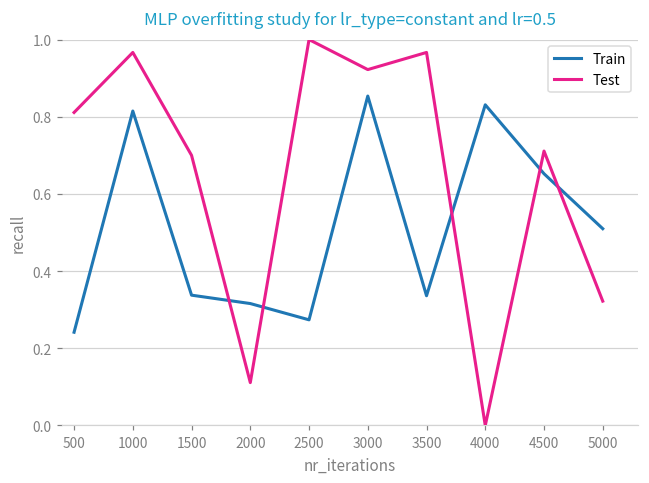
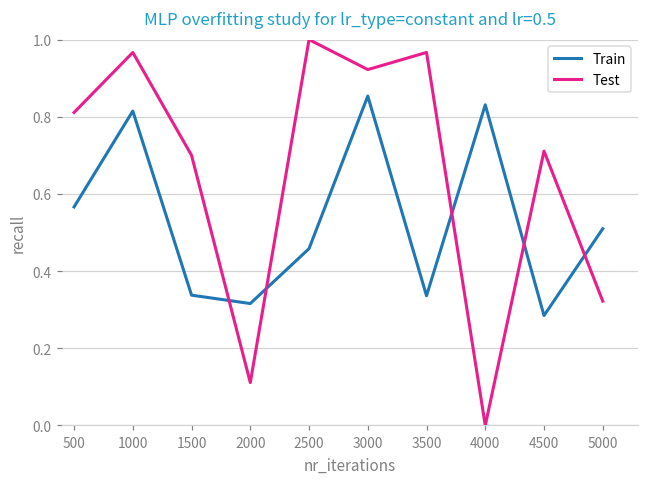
Train, 500: 0.24 -> 0.57
Train, 2500: 0.27 -> 0.46
Train, 4500: 0.65 -> 0.28
